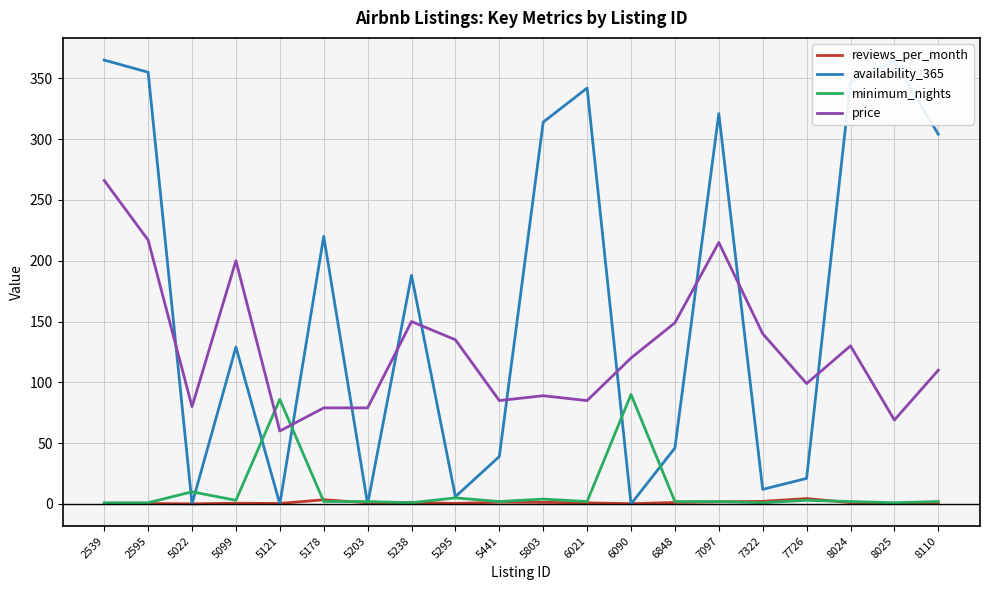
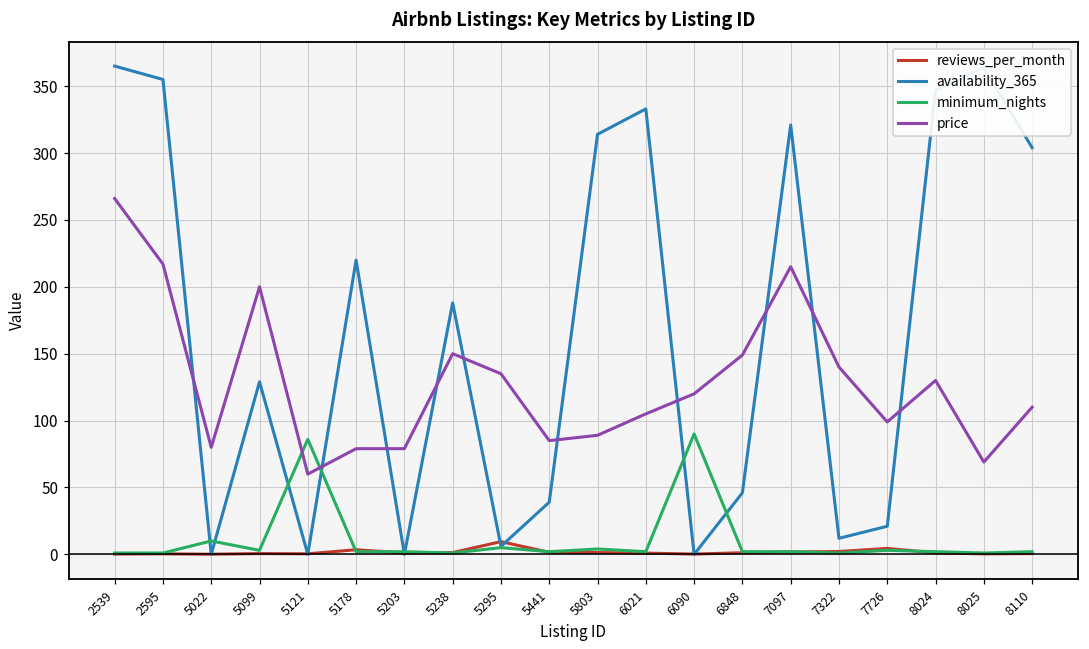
reviews_per_month, 5295: 0 -> 10
availability_365, 6021: 342 -> 333
price, 6021: 85 -> 105
